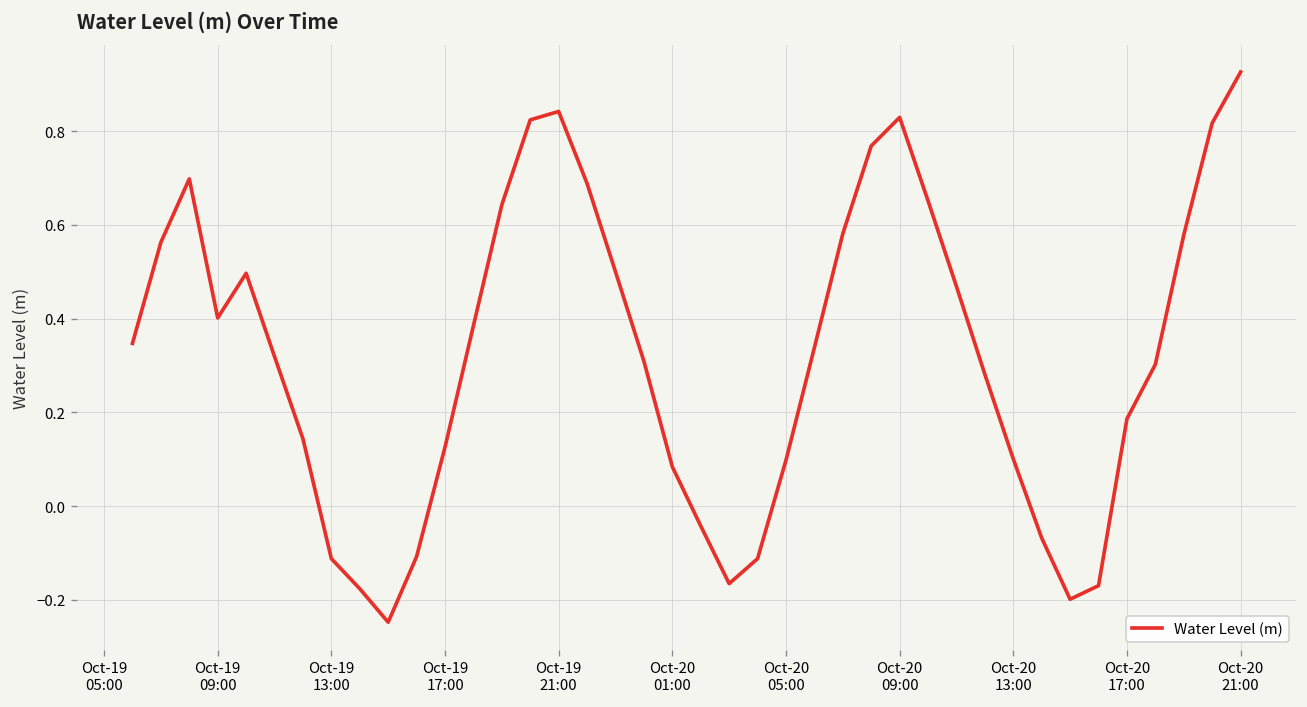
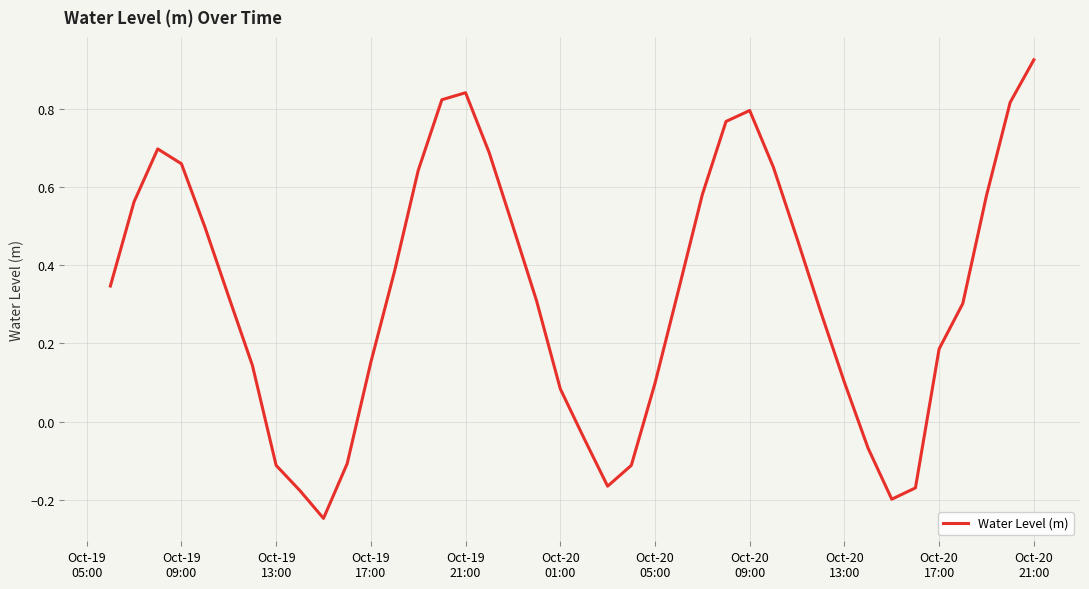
Oct-19 09:00: 0.40 -> 0.66
Oct-19 17:00: 0.13 -> 0.15
Oct-20 09:00: 0.83 -> 0.80
